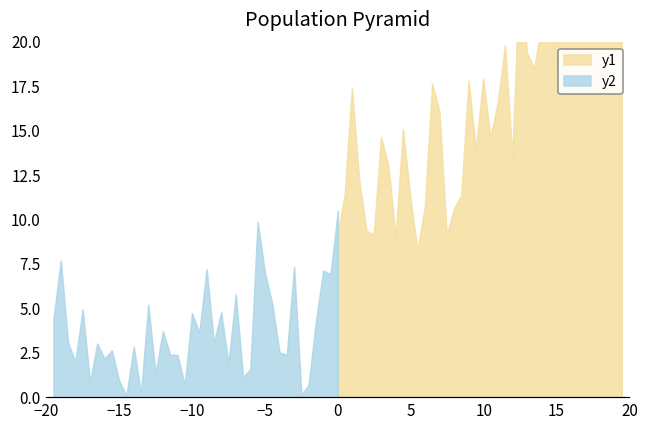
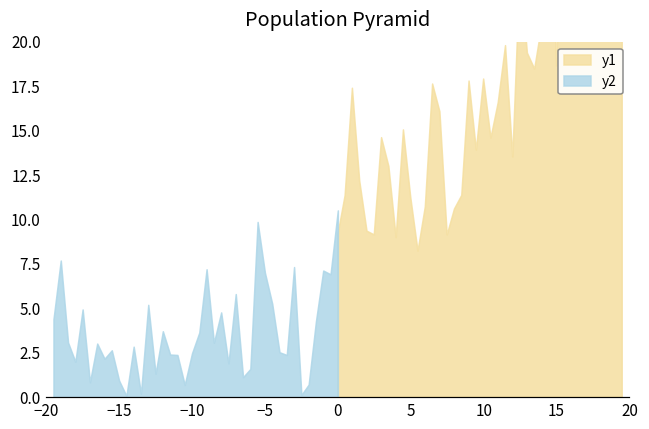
y2, −10: 4.7 -> 2.5
